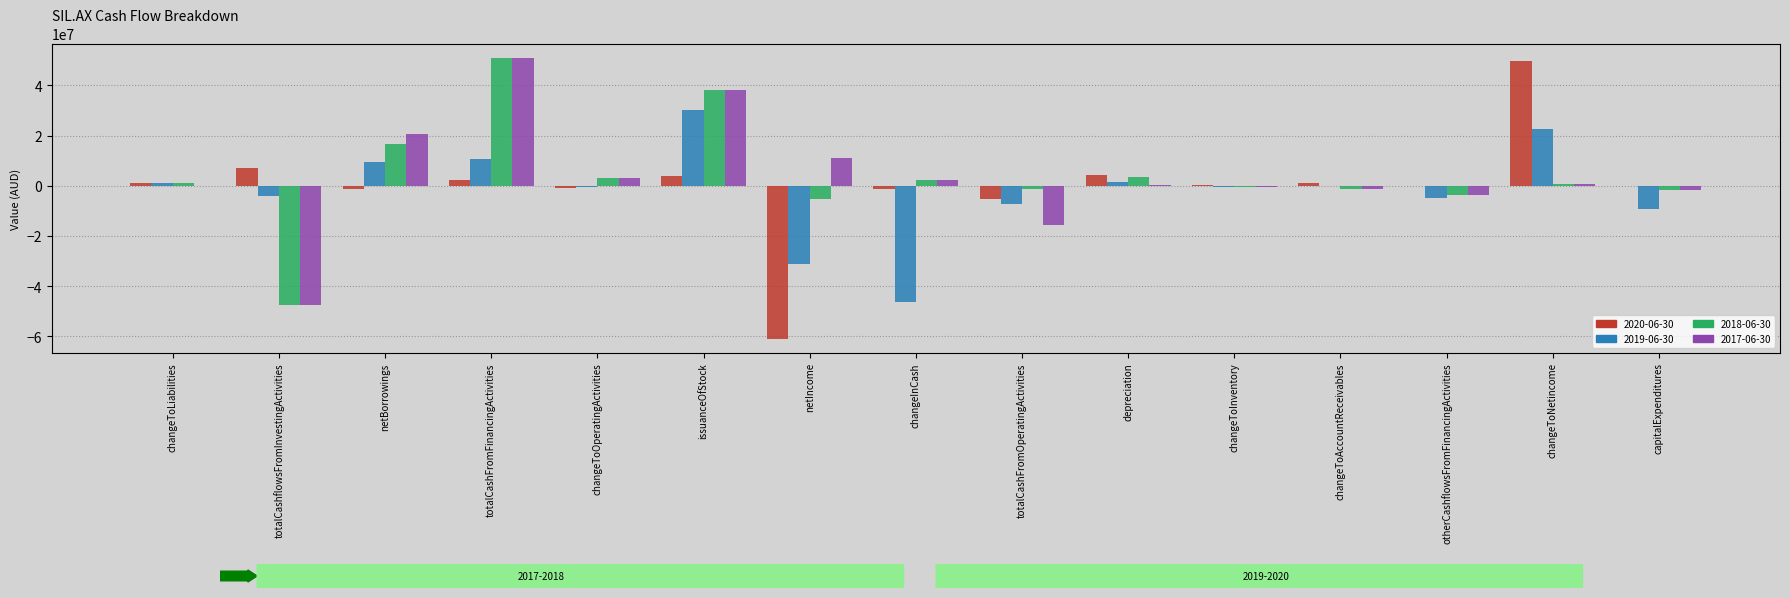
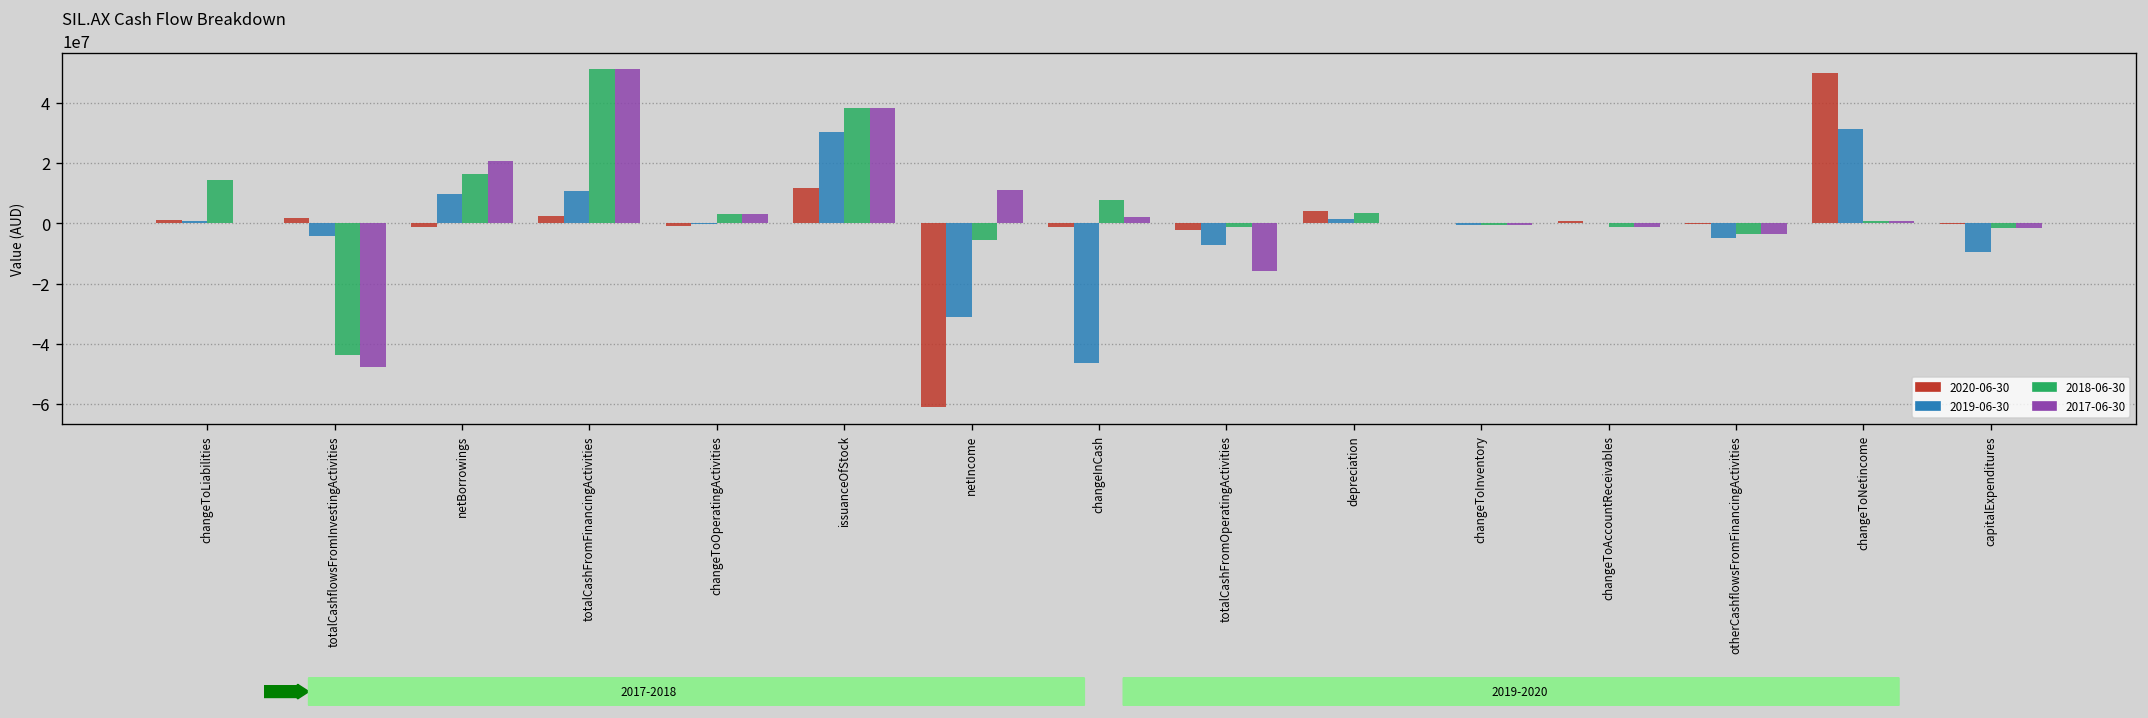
2018-06-30, changeToLiabilities: 1000000 -> 14000000
2020-06-30, totalCashflowsFromInvestingActivities: 7000000 -> 2000000
2018-06-30, totalCashflowsFromInvestingActivities: -48000000 -> -44000000
2020-06-30, issuanceOfStock: 4000000 -> 12000000
2018-06-30, changeInCash: 2000000 -> 8000000
2020-06-30, totalCashFromOperatingActivities: -5000000 -> -2000000
2019-06-30, changeToNetincome: 22000000 -> 31000000
